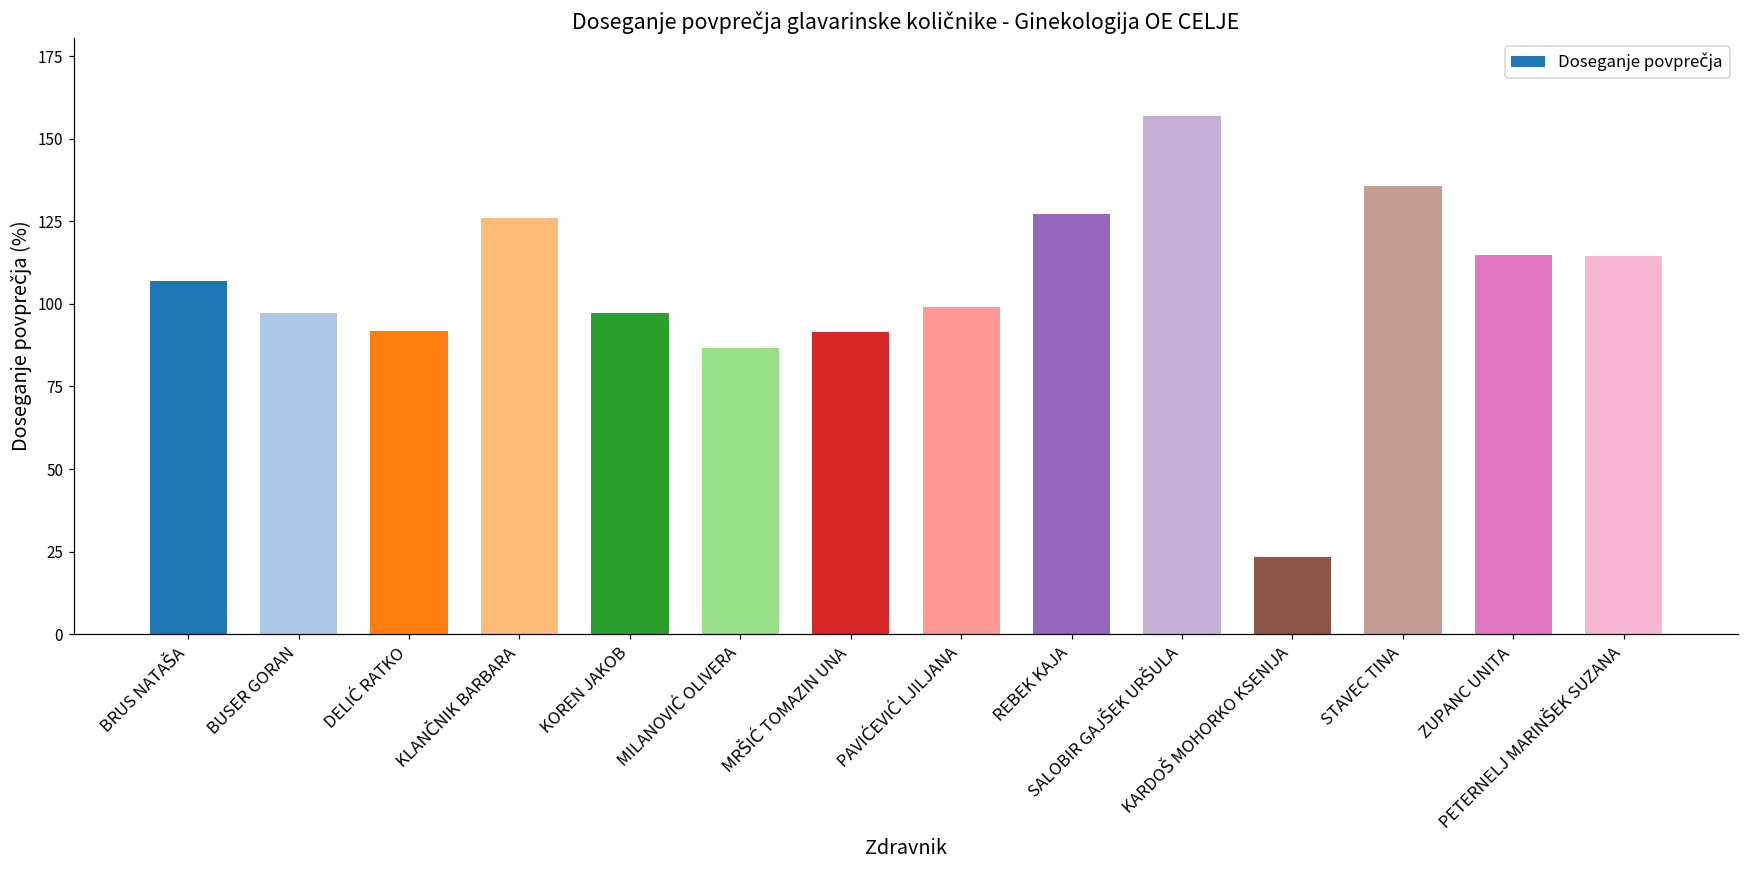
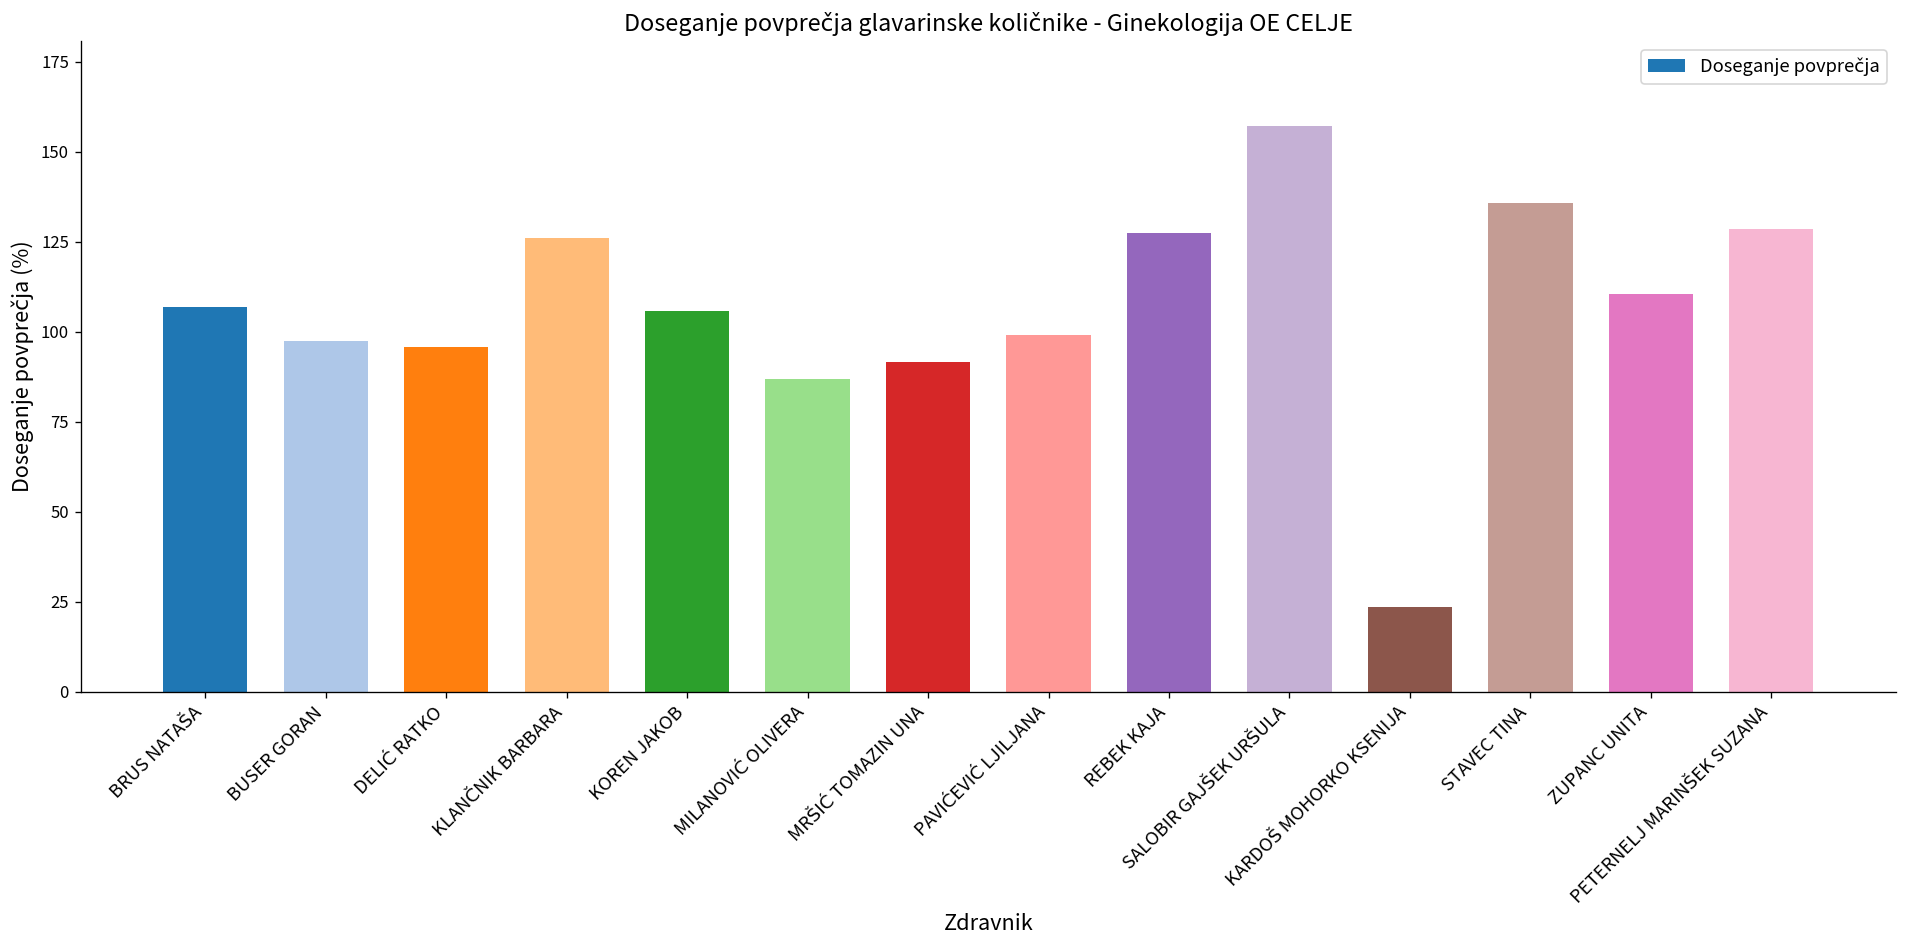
DELIĆ RATKO: 92 -> 96
KOREN JAKOB: 97 -> 106
ZUPANC UNITA: 115 -> 111
PETERNELJ MARINŠEK SUZANA: 115 -> 129
